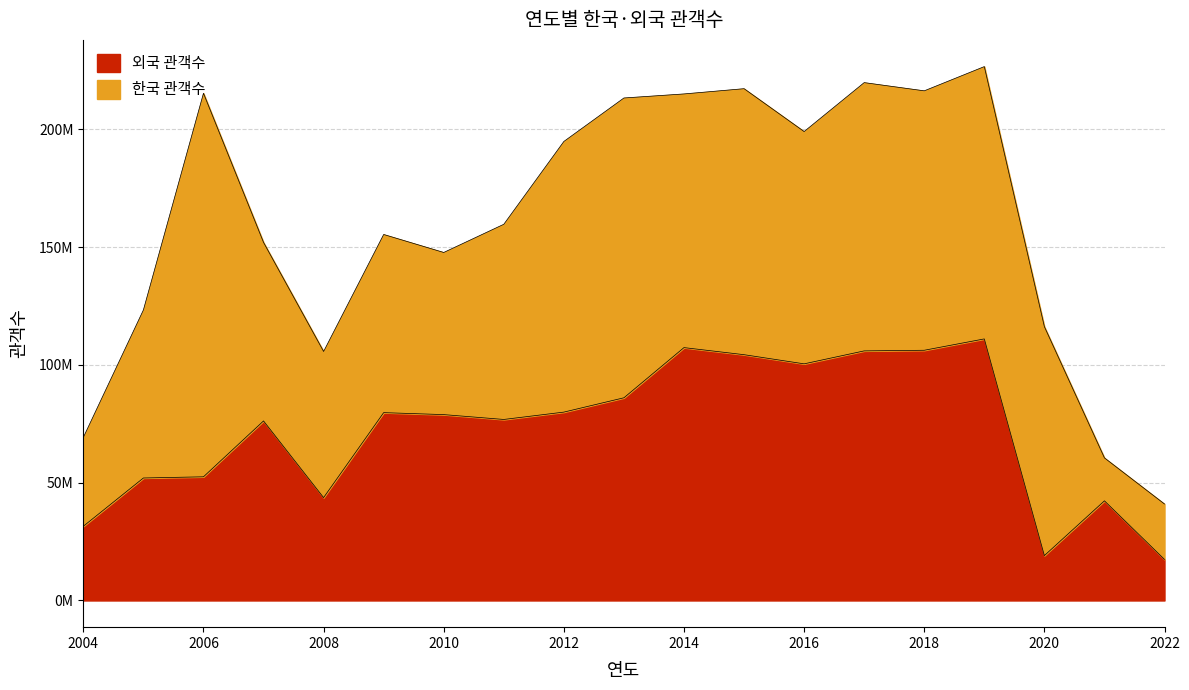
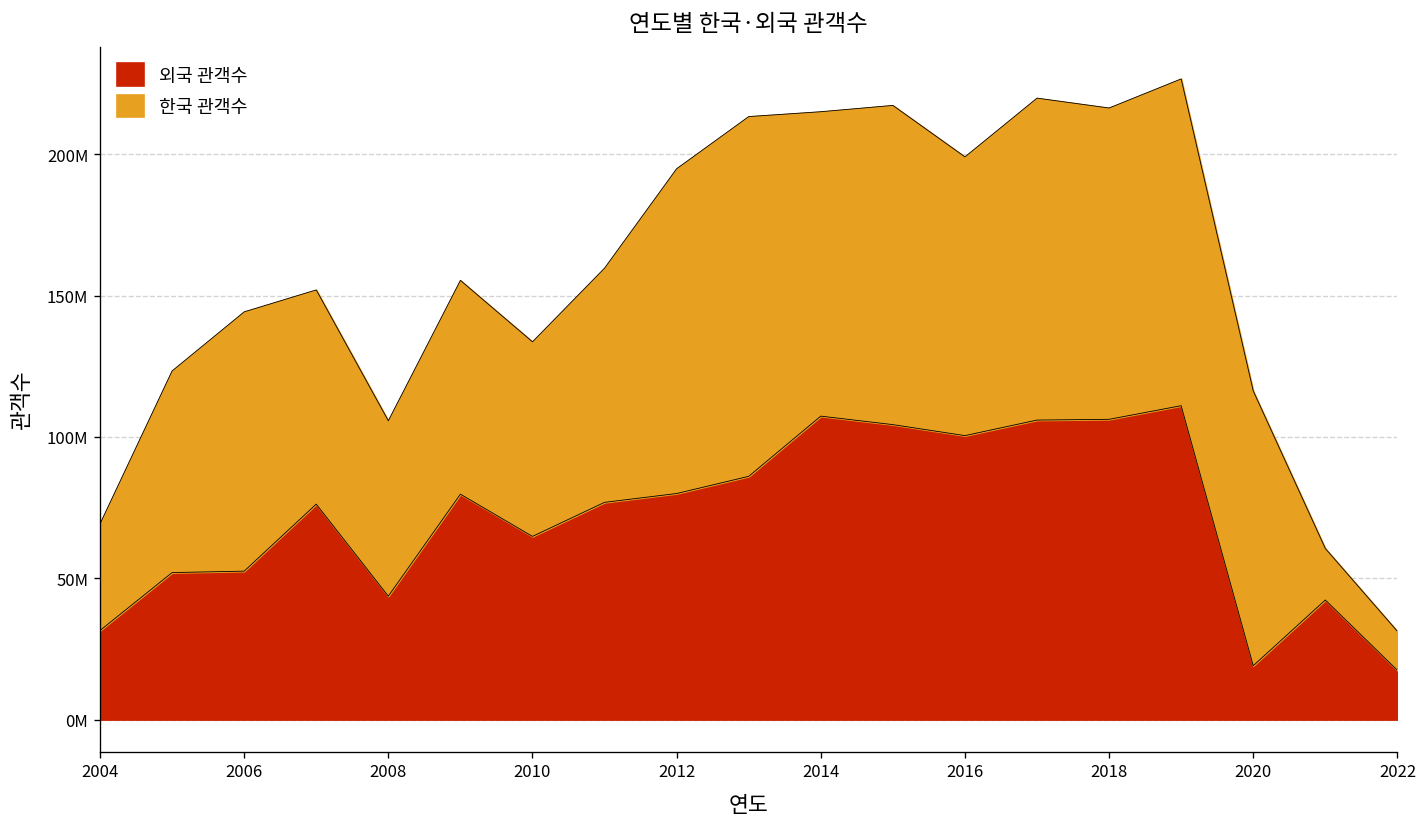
한국 관객수, 2006: 163000000 -> 92000000
외국 관객수, 2010: 79000000 -> 65000000
한국 관객수, 2022: 24000000 -> 14000000
